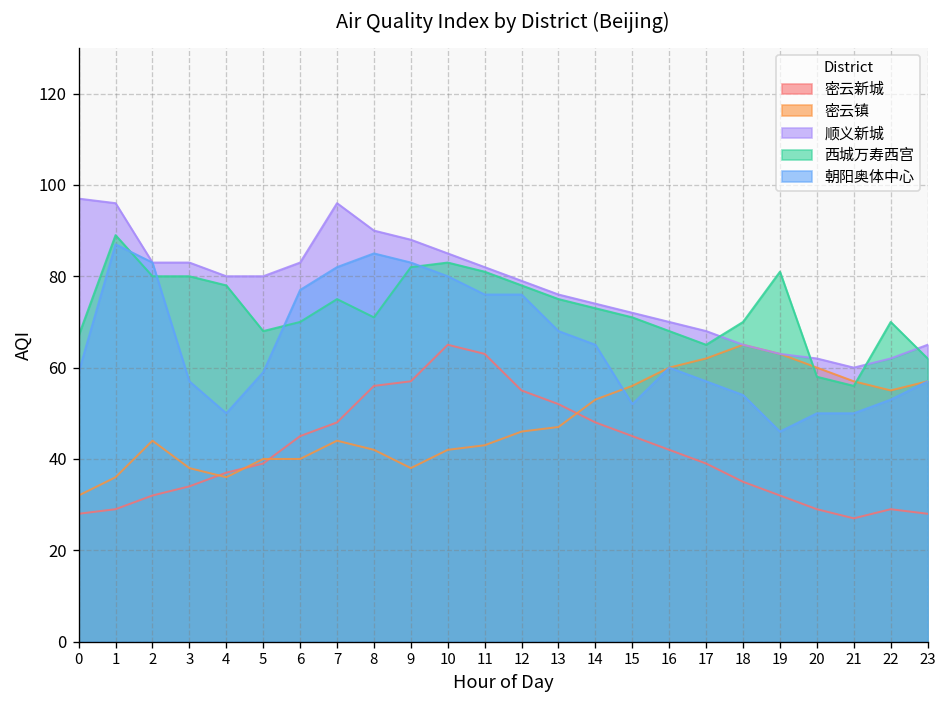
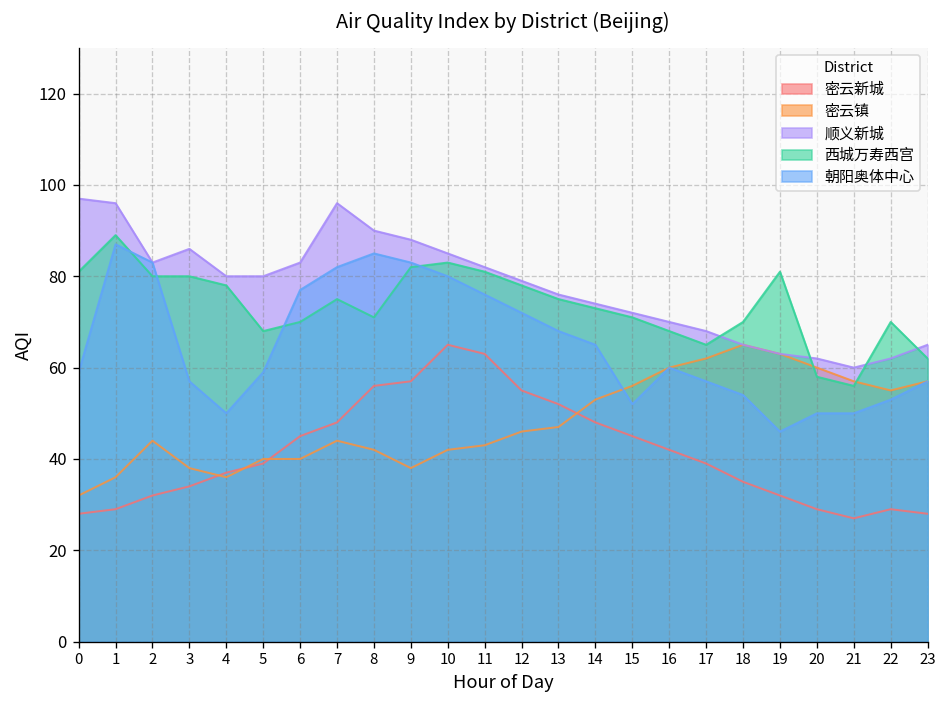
西城万寿西宫, 0: 67 -> 81
顺义新城, 3: 83 -> 86
朝阳奥体中心, 12: 76 -> 72
